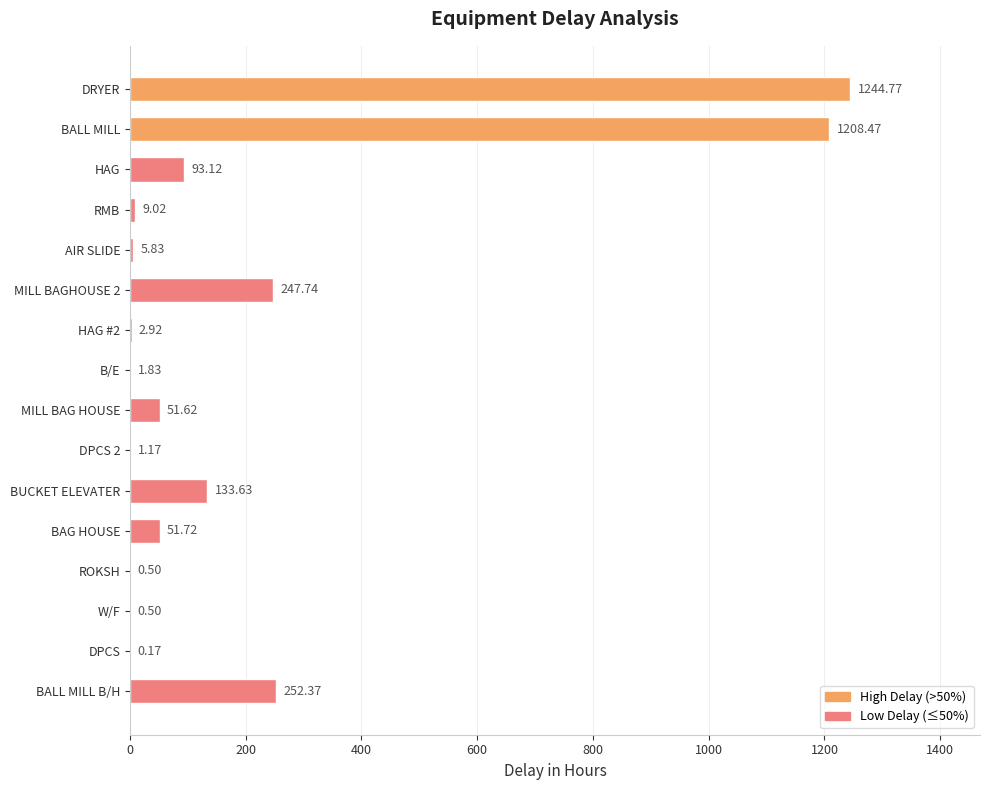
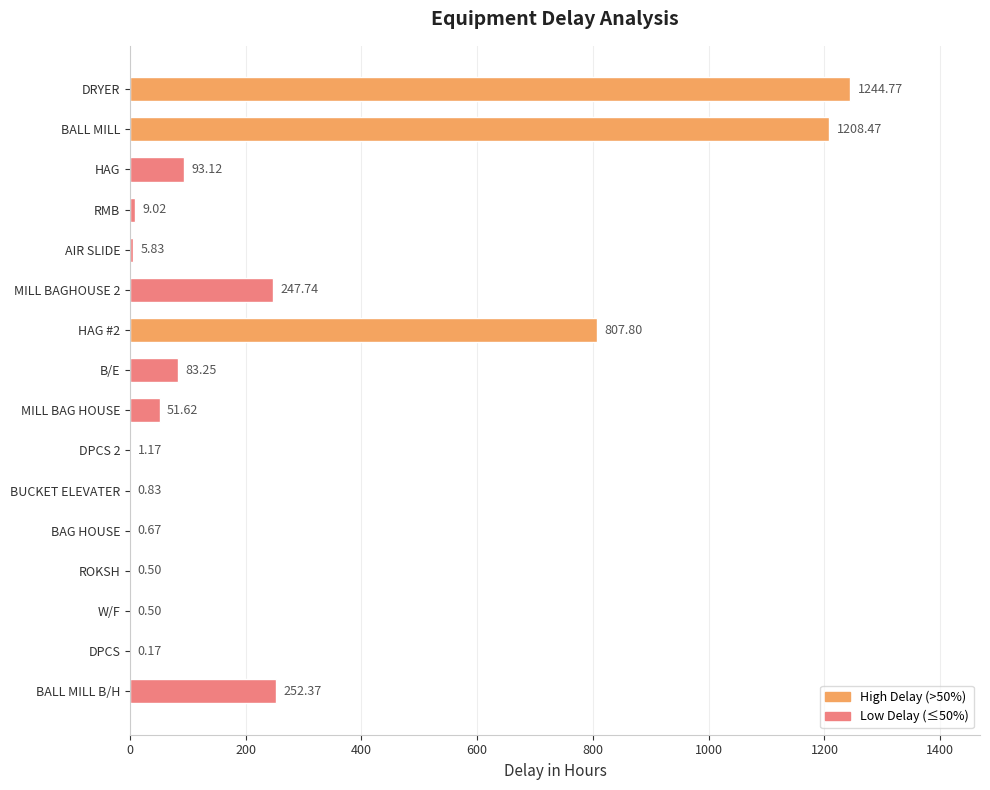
HAG #2: 2.92 -> 807.80
B/E: 1.83 -> 83.25
BUCKET ELEVATER: 133.63 -> 0.83
BAG HOUSE: 51.72 -> 0.67
